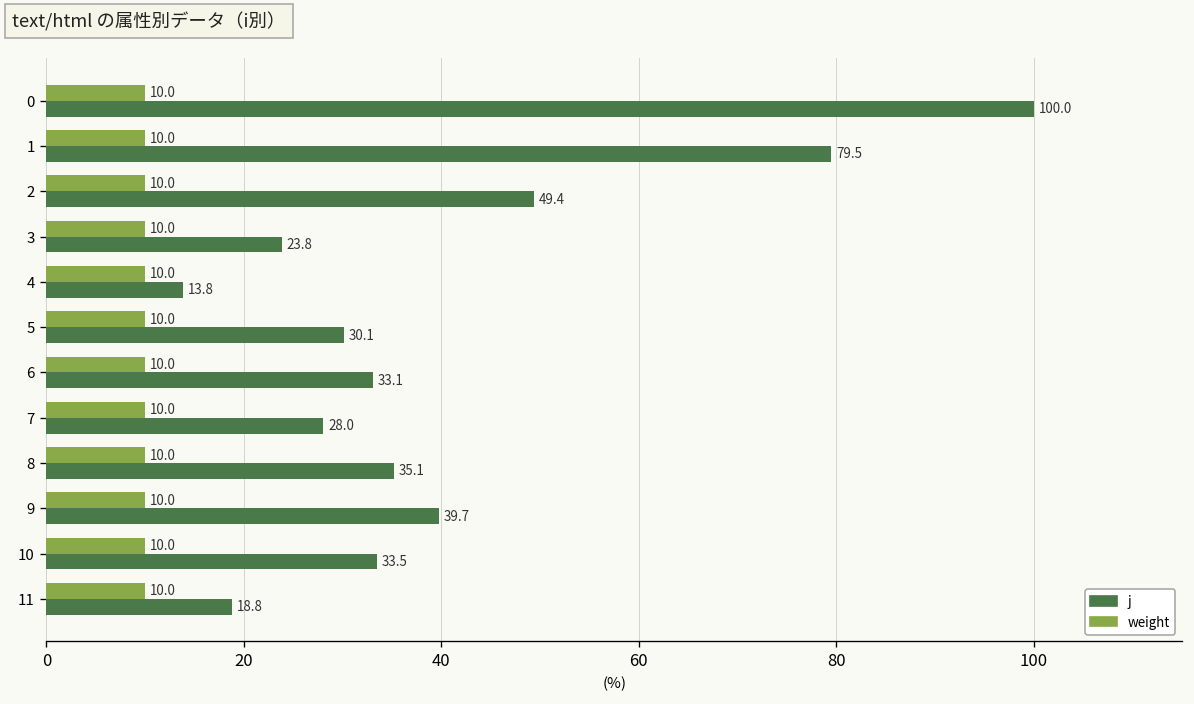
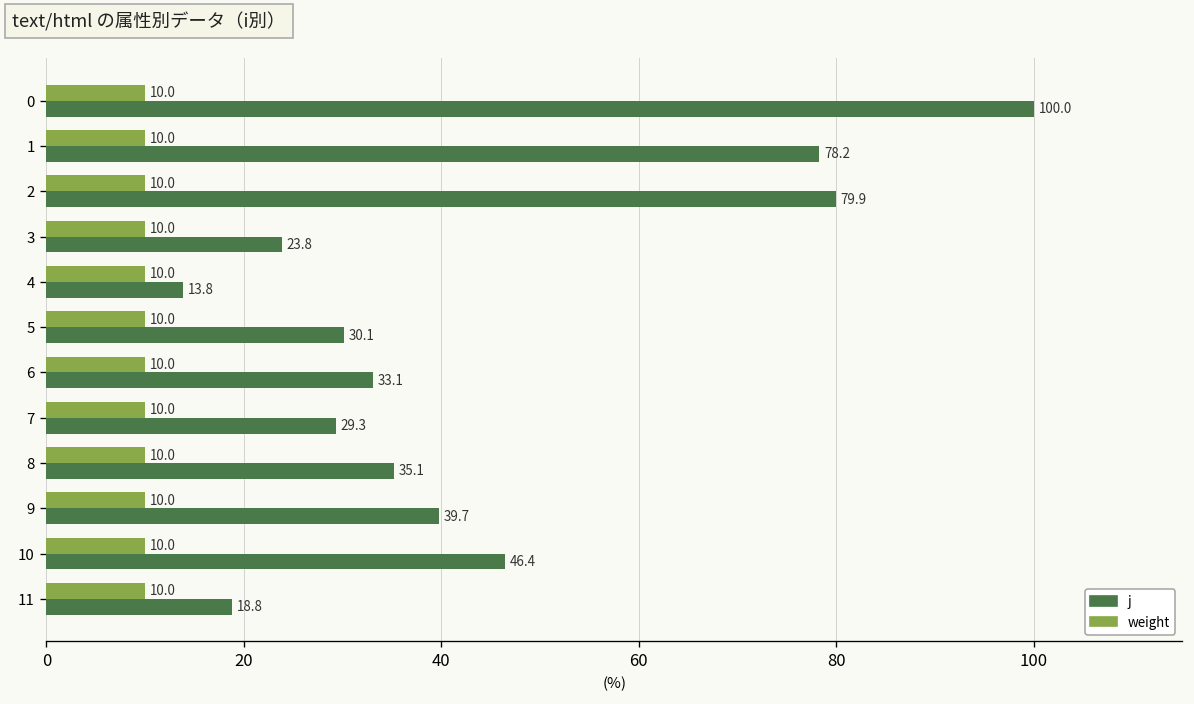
j, 1: 79.5 -> 78.2
j, 2: 49.4 -> 79.9
j, 7: 28.0 -> 29.3
j, 10: 33.5 -> 46.4
